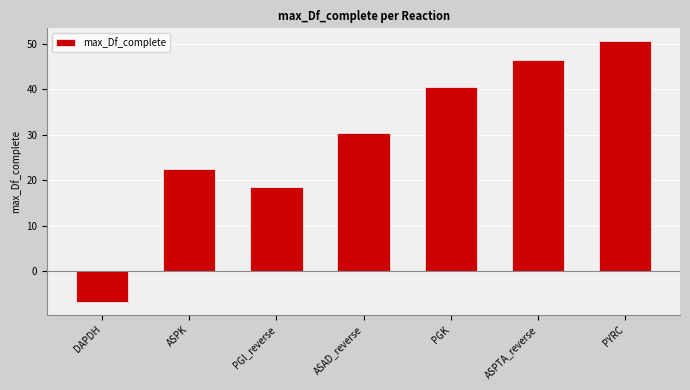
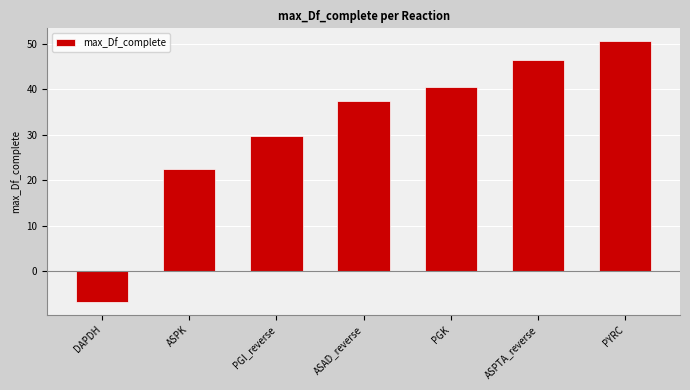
PGI_reverse: 18 -> 30
ASAD_reverse: 30 -> 37
